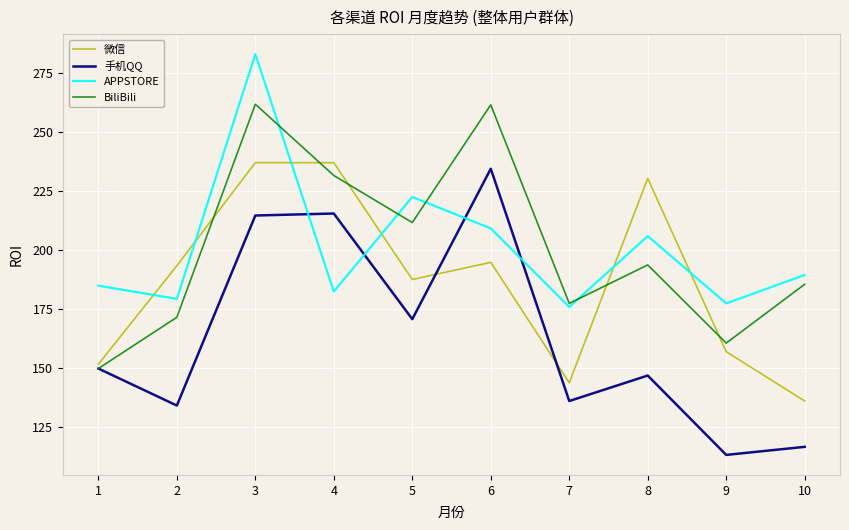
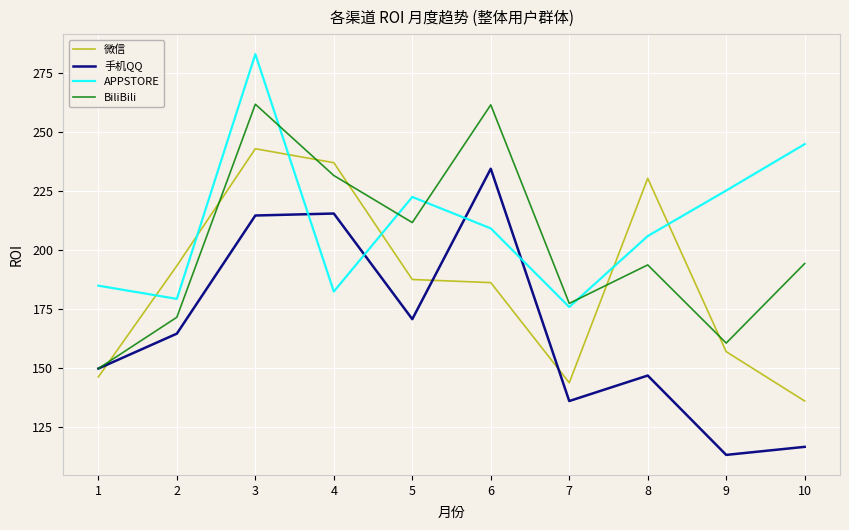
微信, 1: 152 -> 146
手机QQ, 2: 134 -> 165
微信, 3: 237 -> 243
微信, 6: 195 -> 186
APPSTORE, 9: 177 -> 225
APPSTORE, 10: 190 -> 245
BiliBili, 10: 186 -> 194
